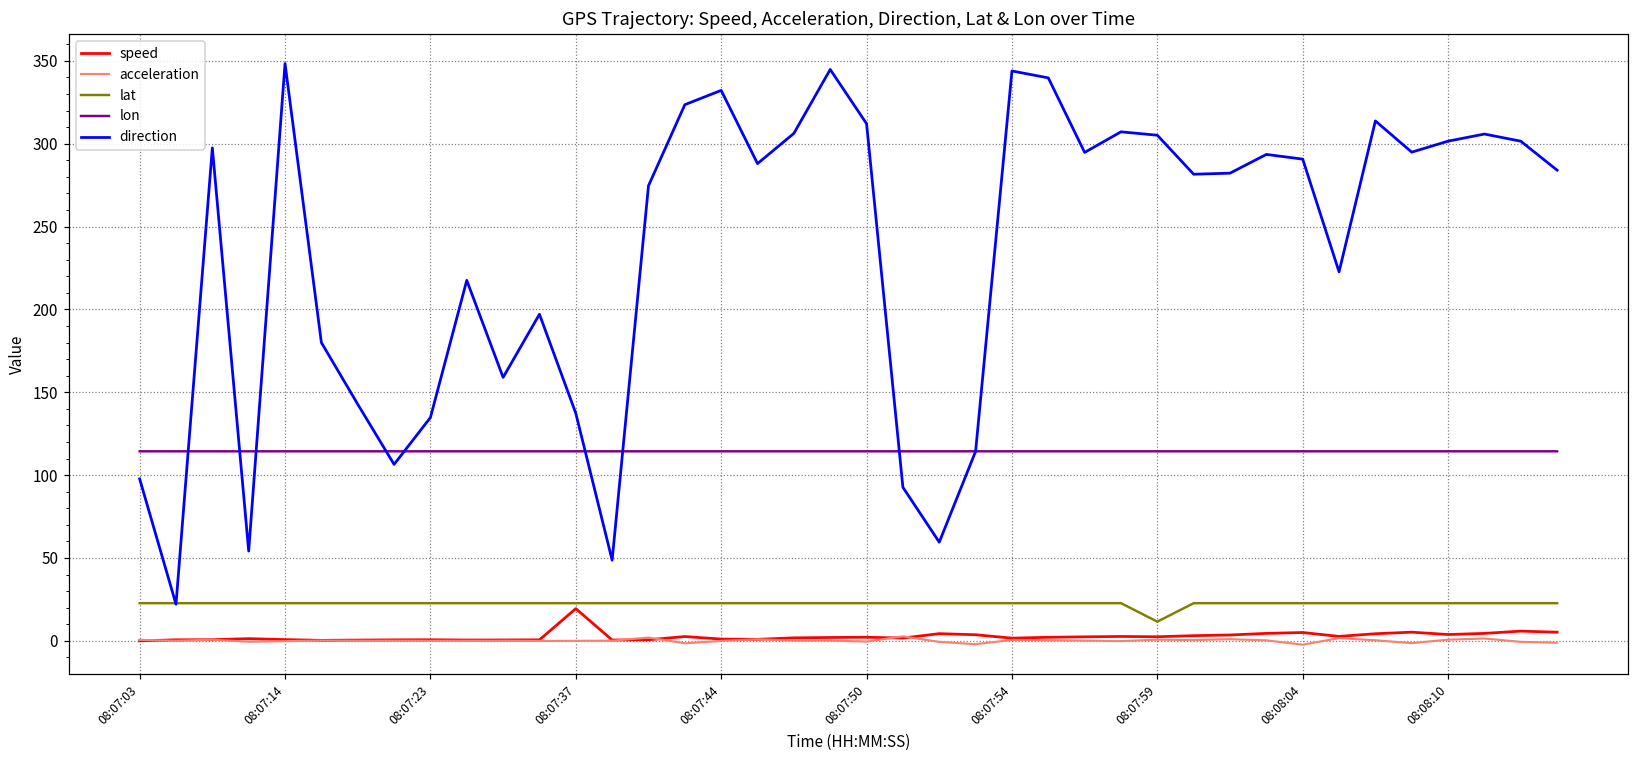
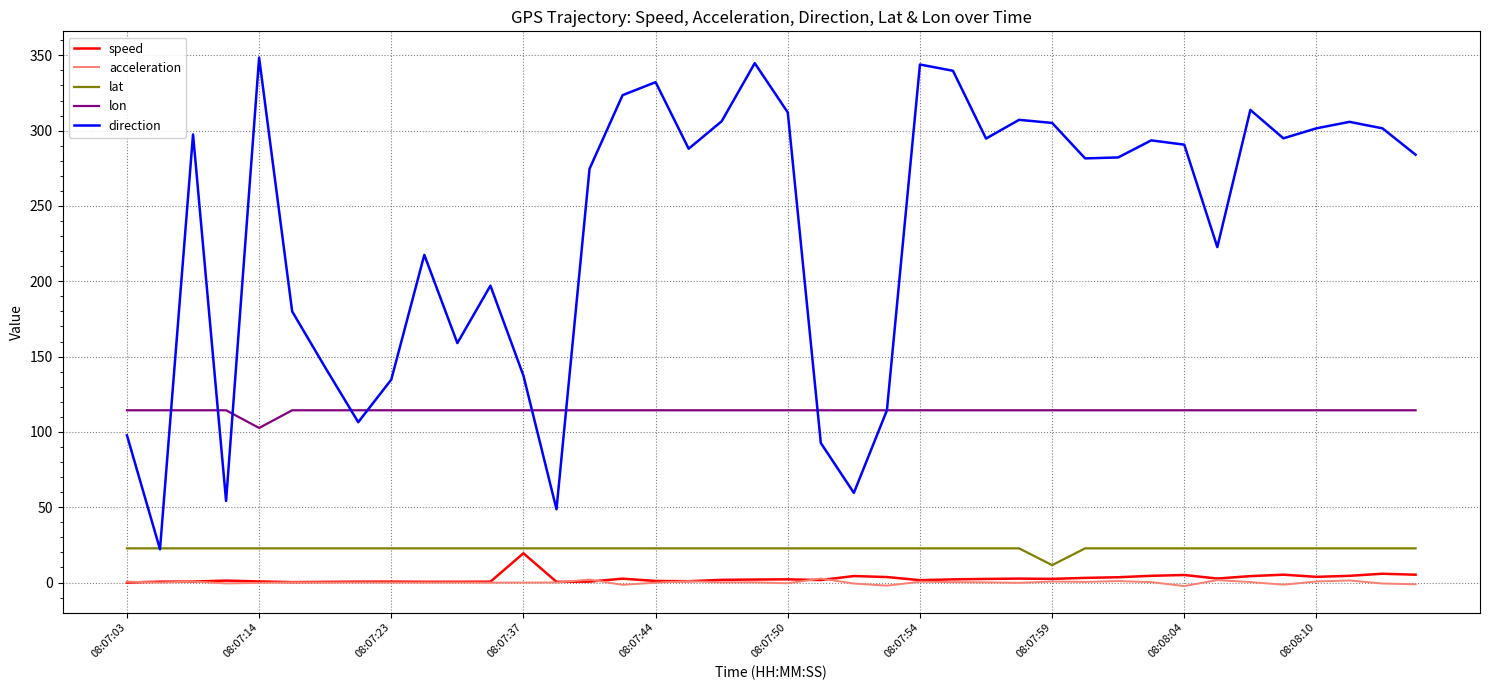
lon, 08:07:14: 114 -> 103
